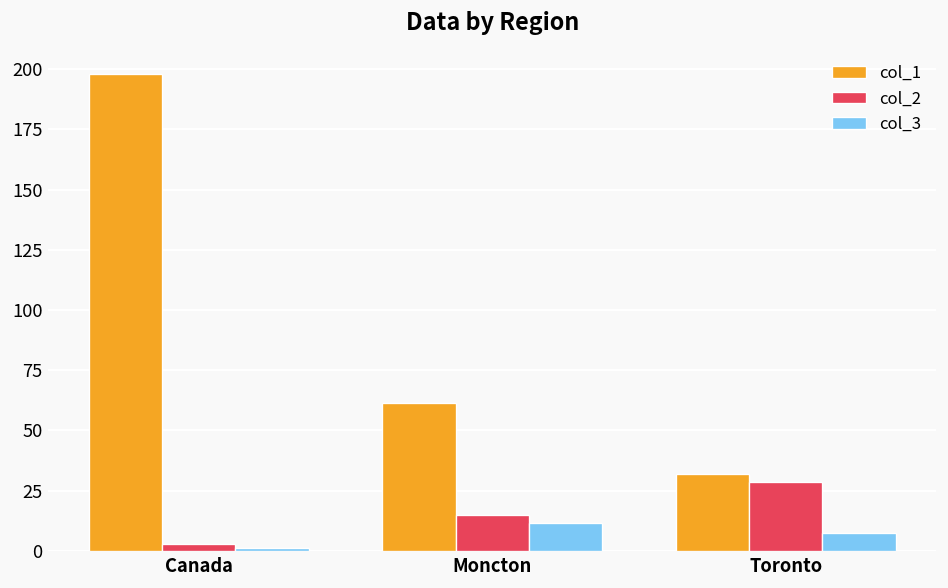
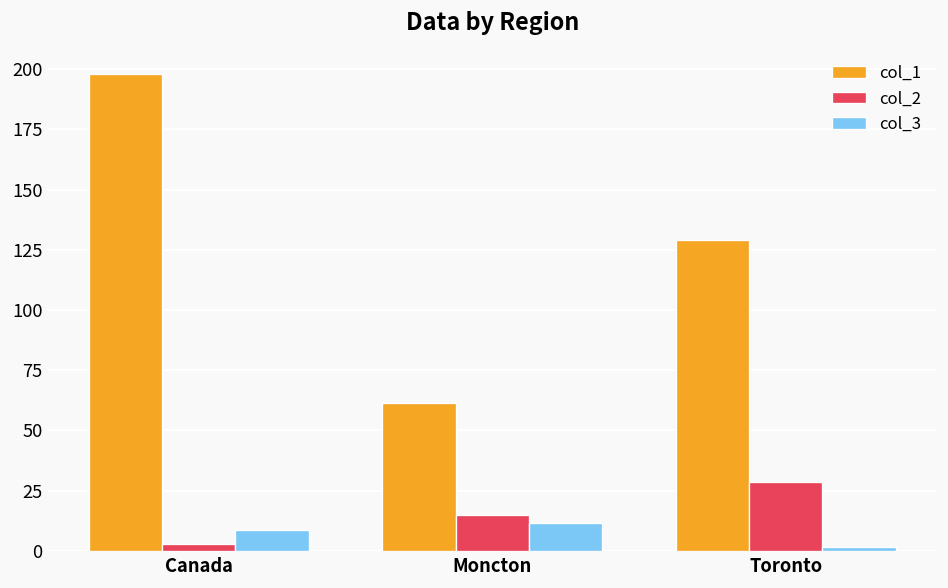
col_3, Canada: 1 -> 9
col_1, Toronto: 32 -> 129
col_3, Toronto: 7 -> 2
